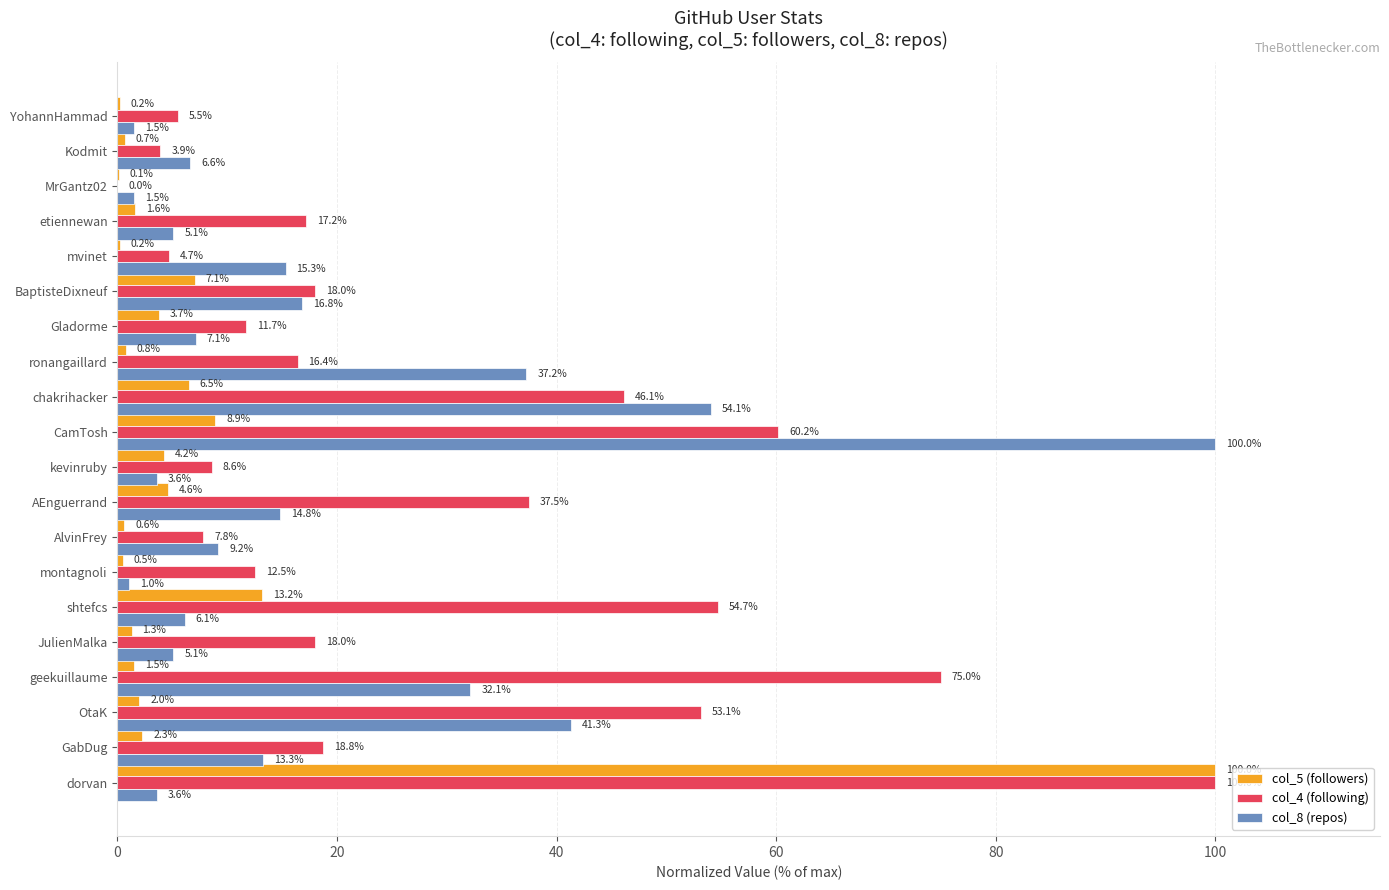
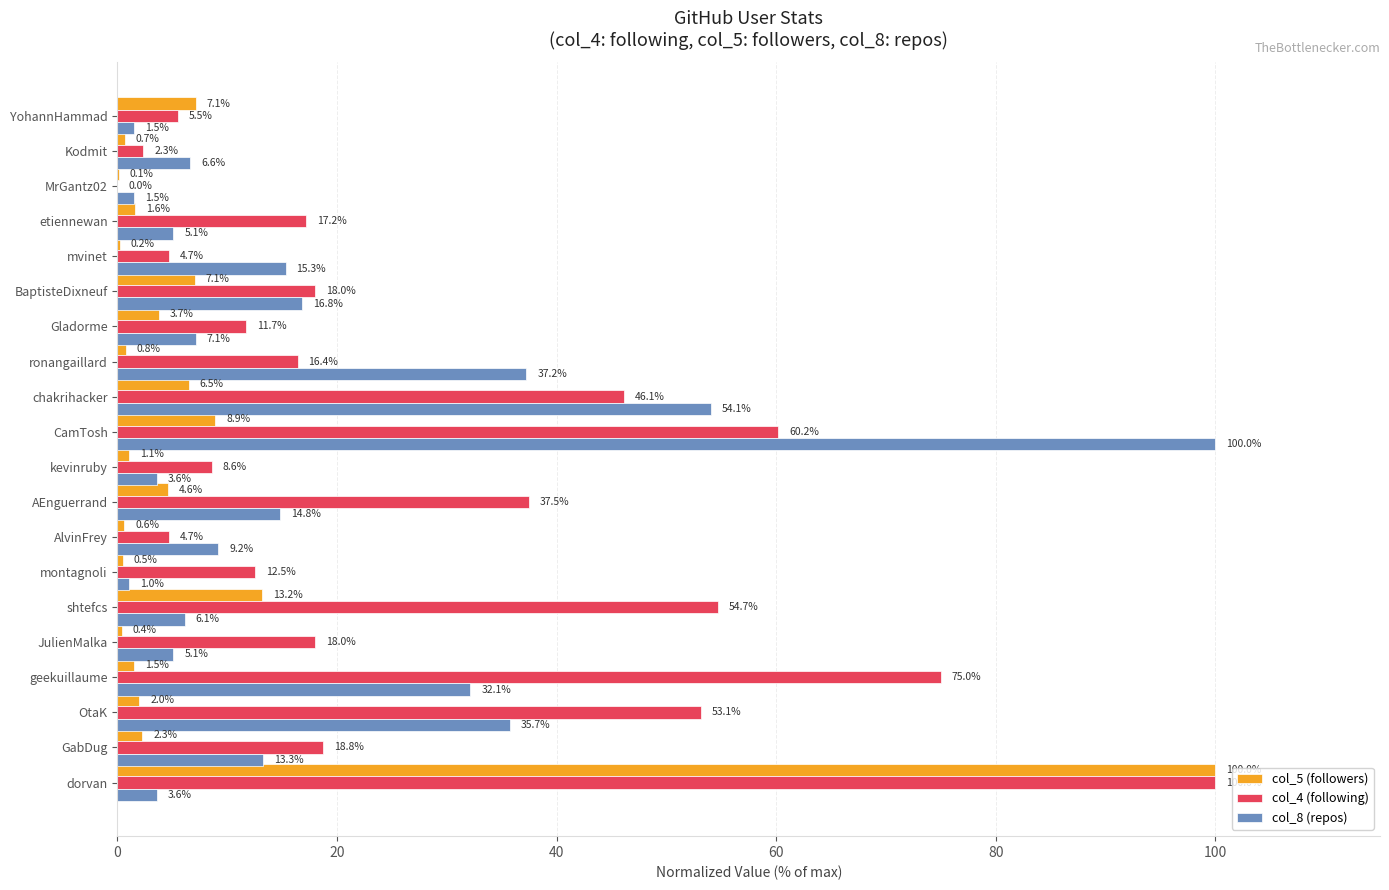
col_5 (followers), YohannHammad: 0.2% -> 7.1%
col_4 (following), Kodmit: 3.9% -> 2.3%
col_5 (followers), kevinruby: 4.2% -> 1.1%
col_4 (following), AlvinFrey: 7.8% -> 4.7%
col_5 (followers), JulienMalka: 1.3% -> 0.4%
col_8 (repos), OtaK: 41.3% -> 35.7%
